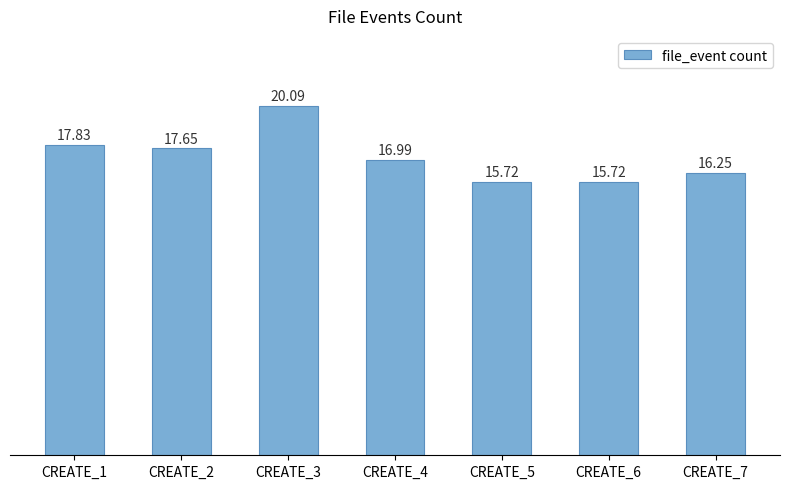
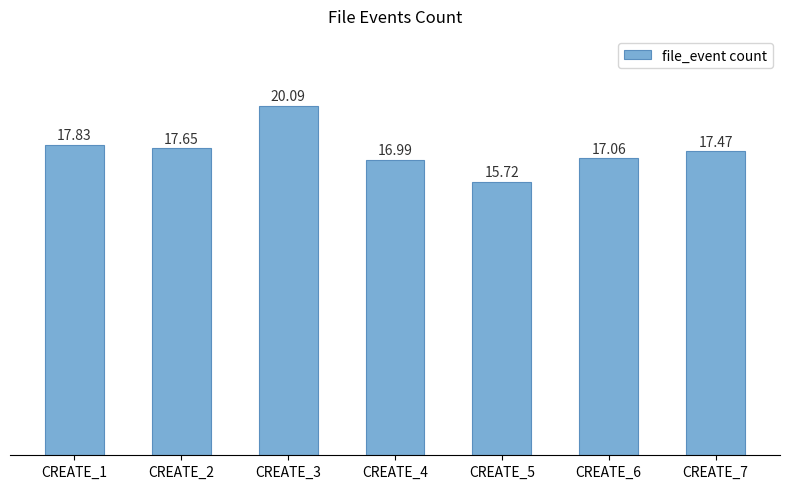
CREATE_6: 15.72 -> 17.06
CREATE_7: 16.25 -> 17.47
